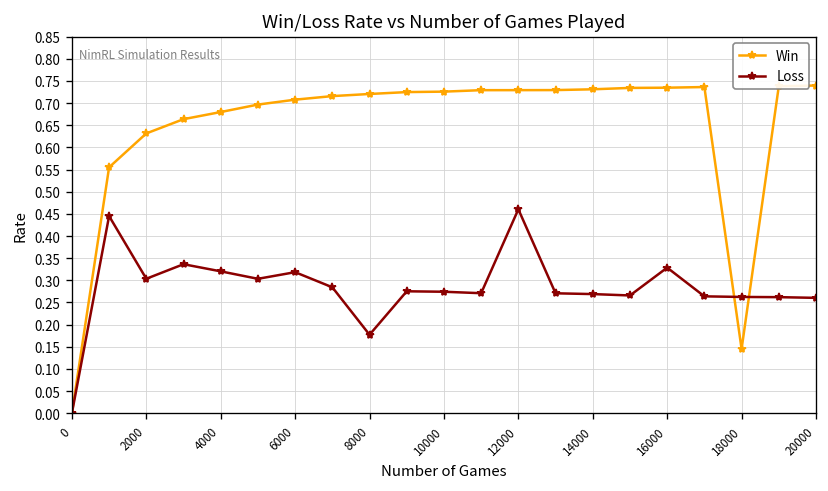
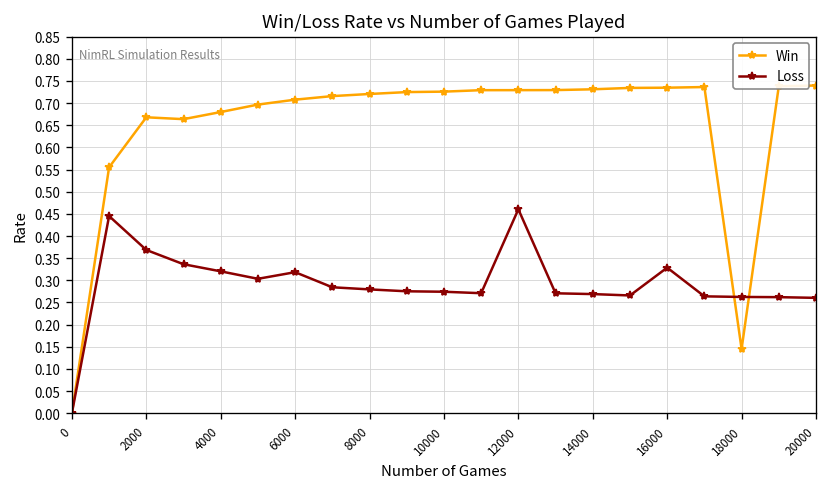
Win, 2000: 0.63 -> 0.67
Loss, 2000: 0.30 -> 0.37
Loss, 8000: 0.18 -> 0.28
